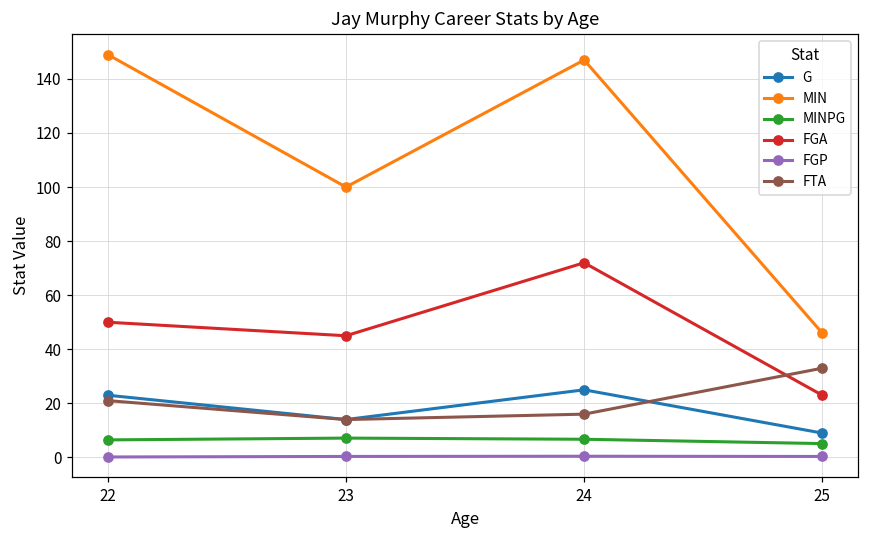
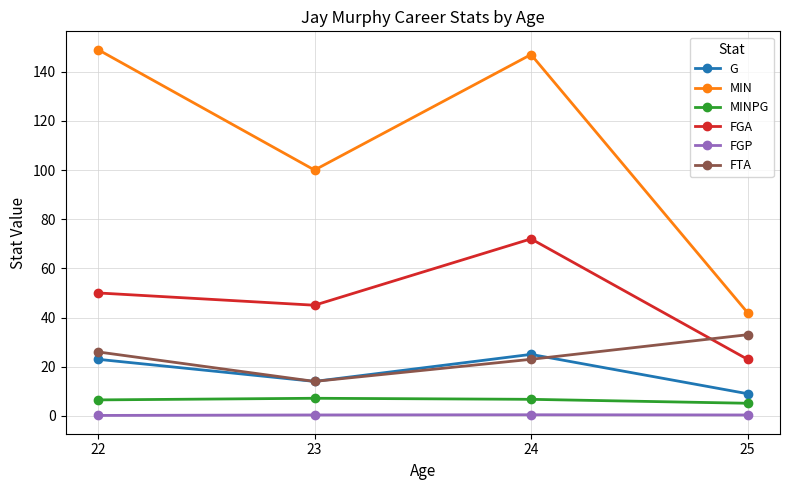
FTA, 22: 21 -> 26
FTA, 24: 16 -> 23
MIN, 25: 46 -> 42
